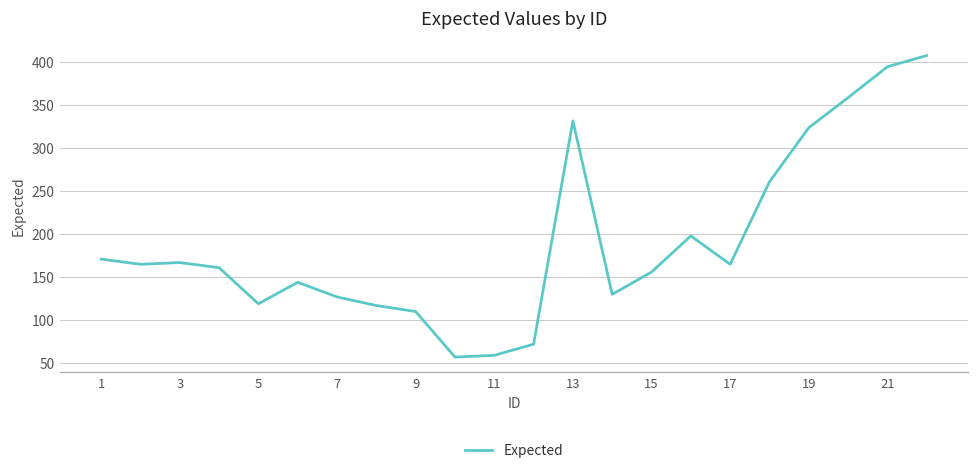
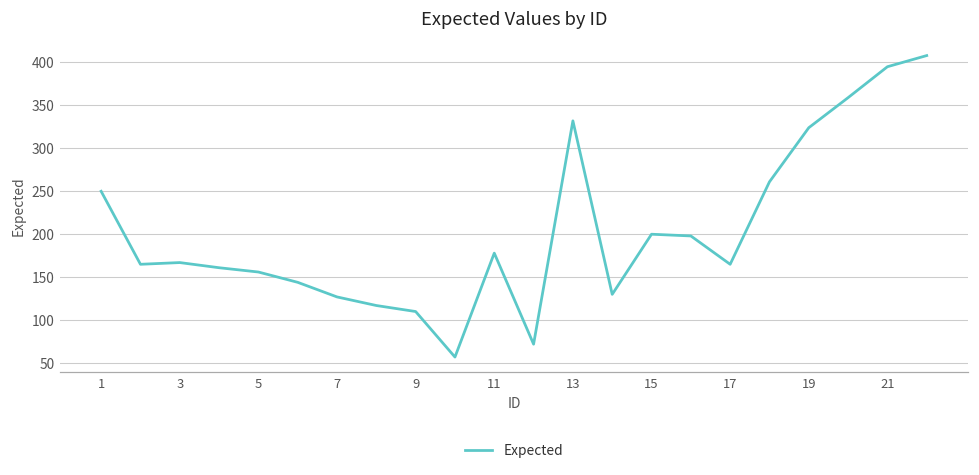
1: 170 -> 250
5: 120 -> 160
11: 60 -> 180
15: 160 -> 200
